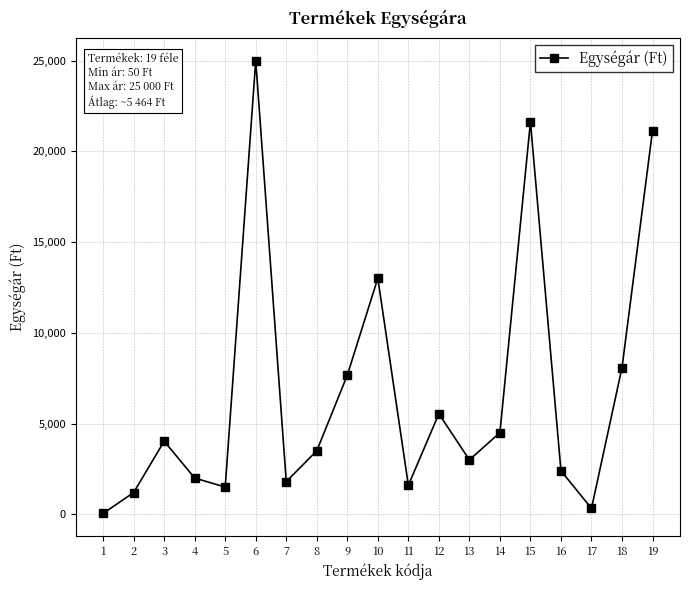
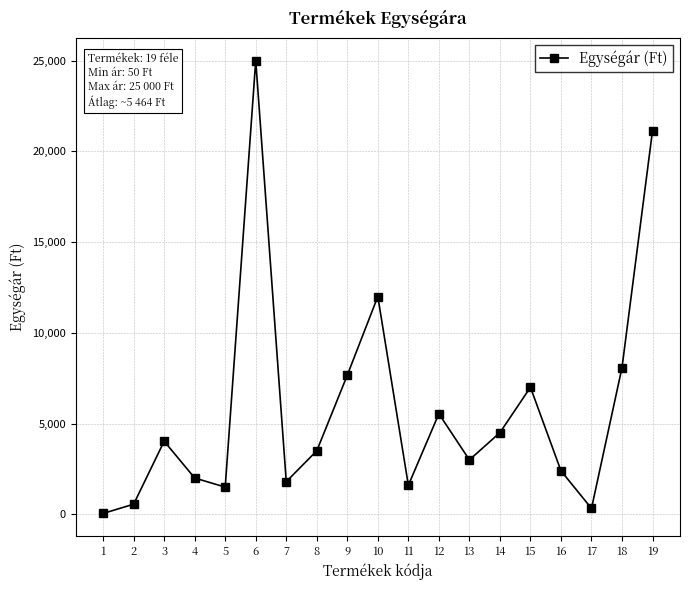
2: 1,200 -> 600
10: 13,000 -> 12,000
15: 21,600 -> 7,000
